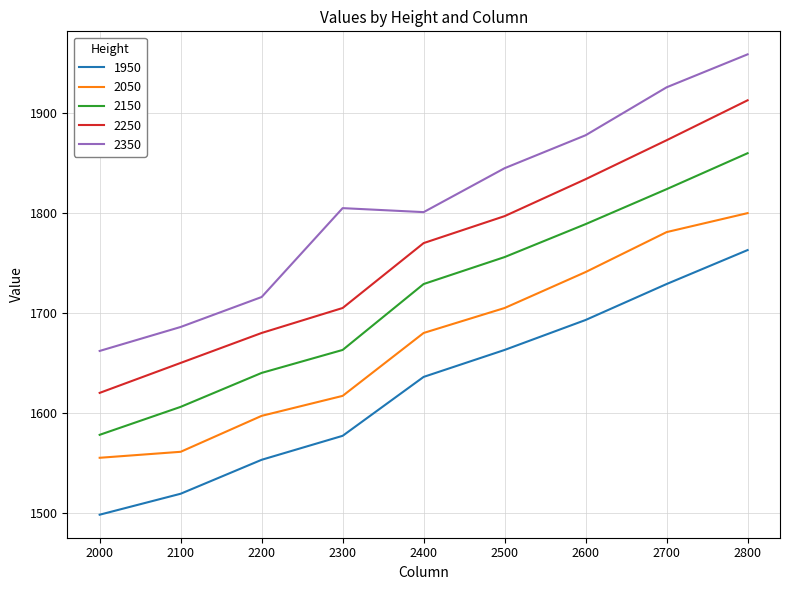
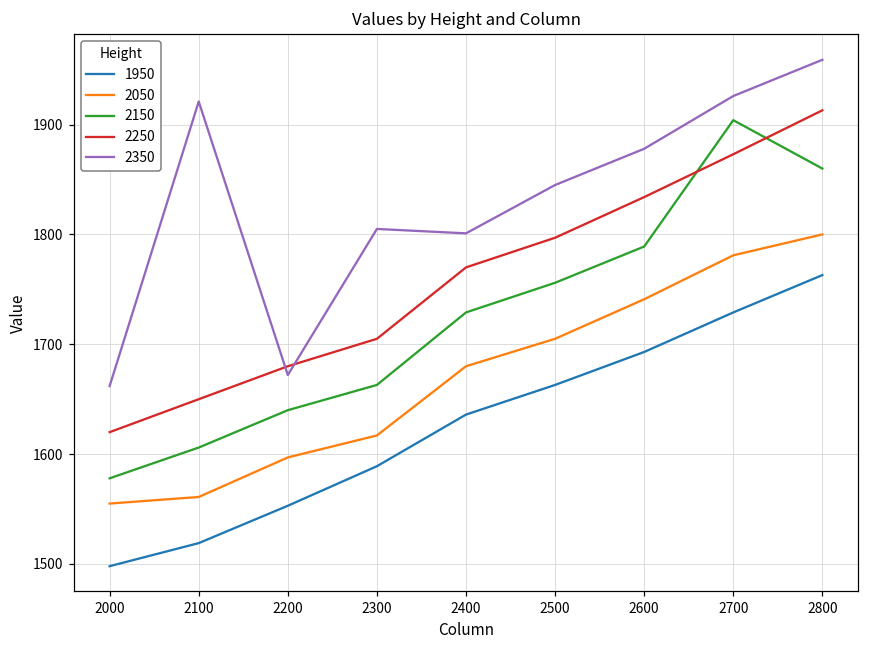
2350, 2100: 1690 -> 1920
2350, 2200: 1720 -> 1670
1950, 2300: 1580 -> 1590
2150, 2700: 1820 -> 1900
